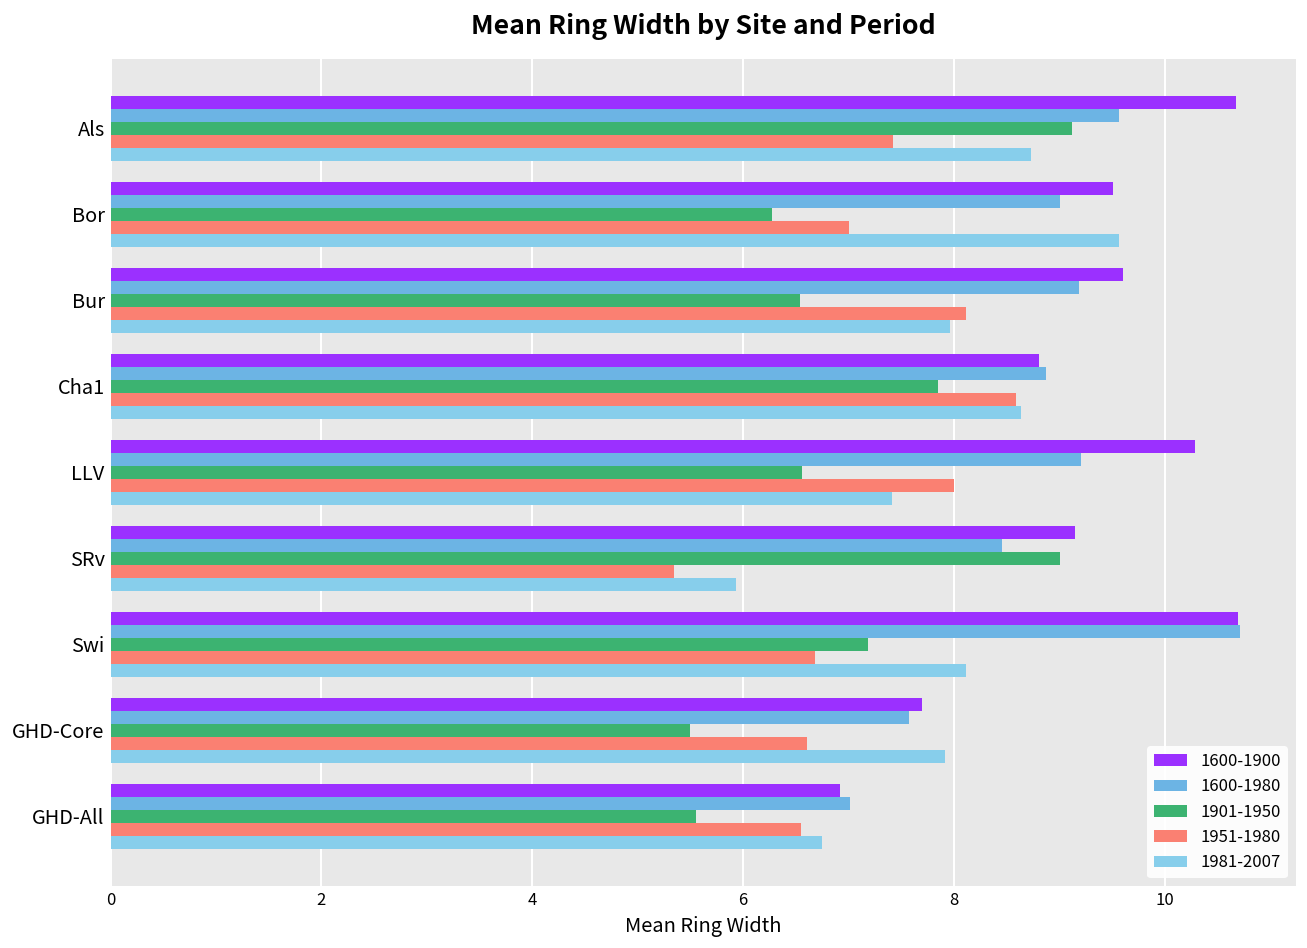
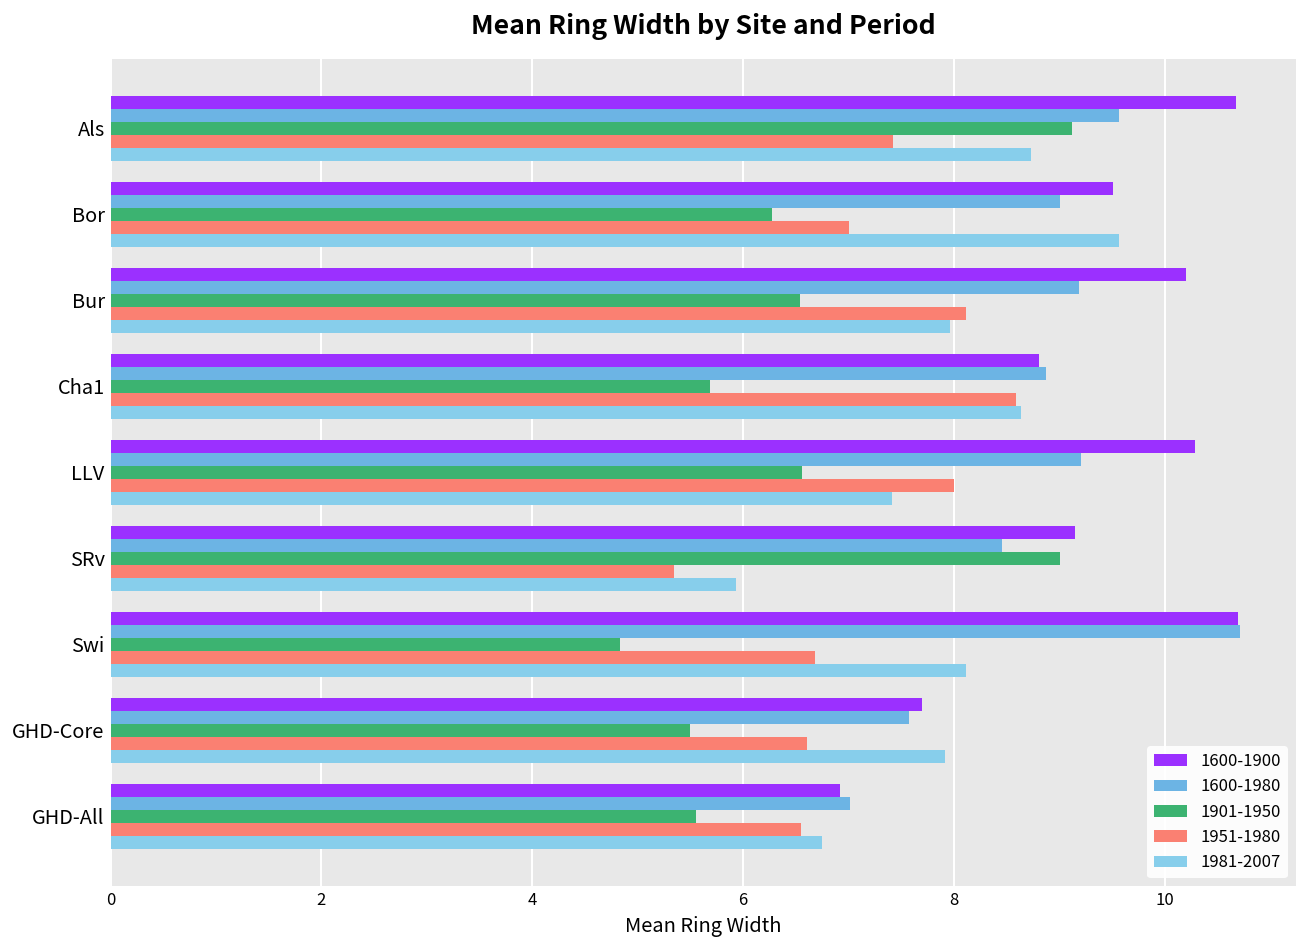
1600-1900, Bur: 9.6 -> 10.2
1901-1950, Cha1: 7.9 -> 5.7
1901-1950, Swi: 7.2 -> 4.8
